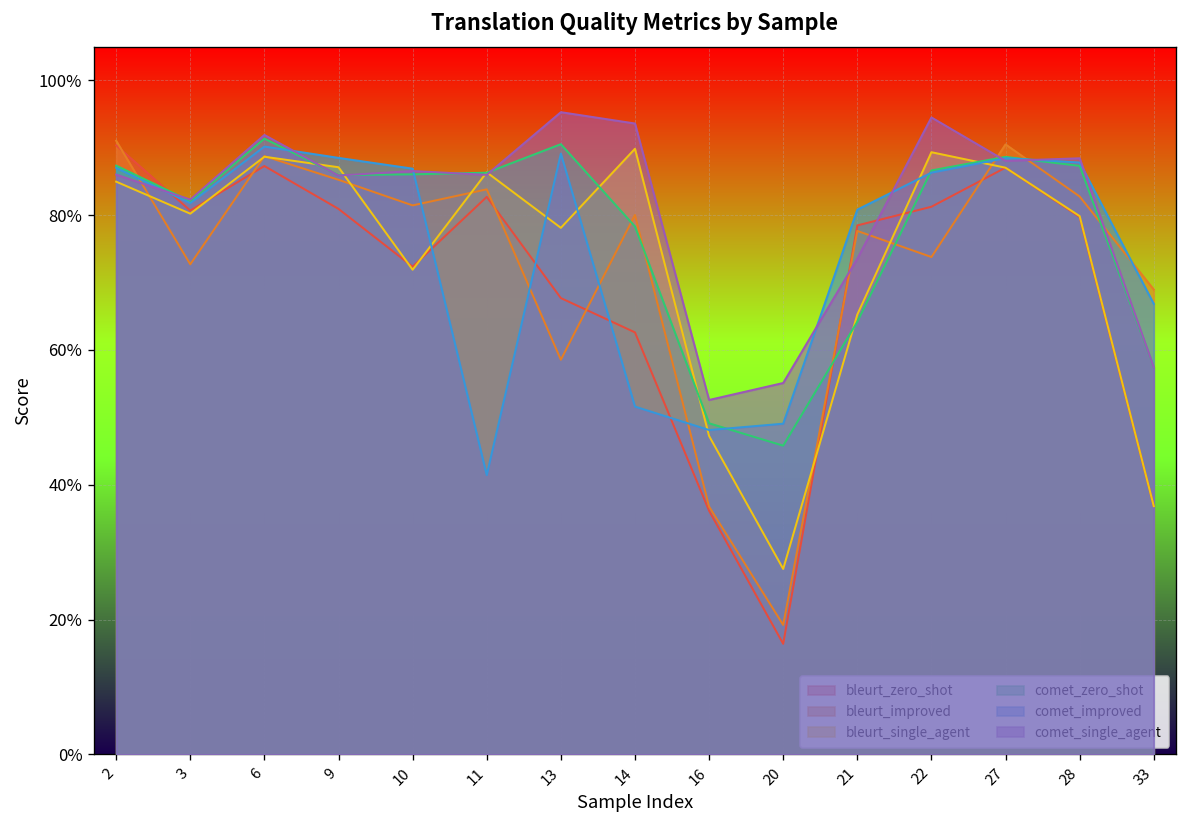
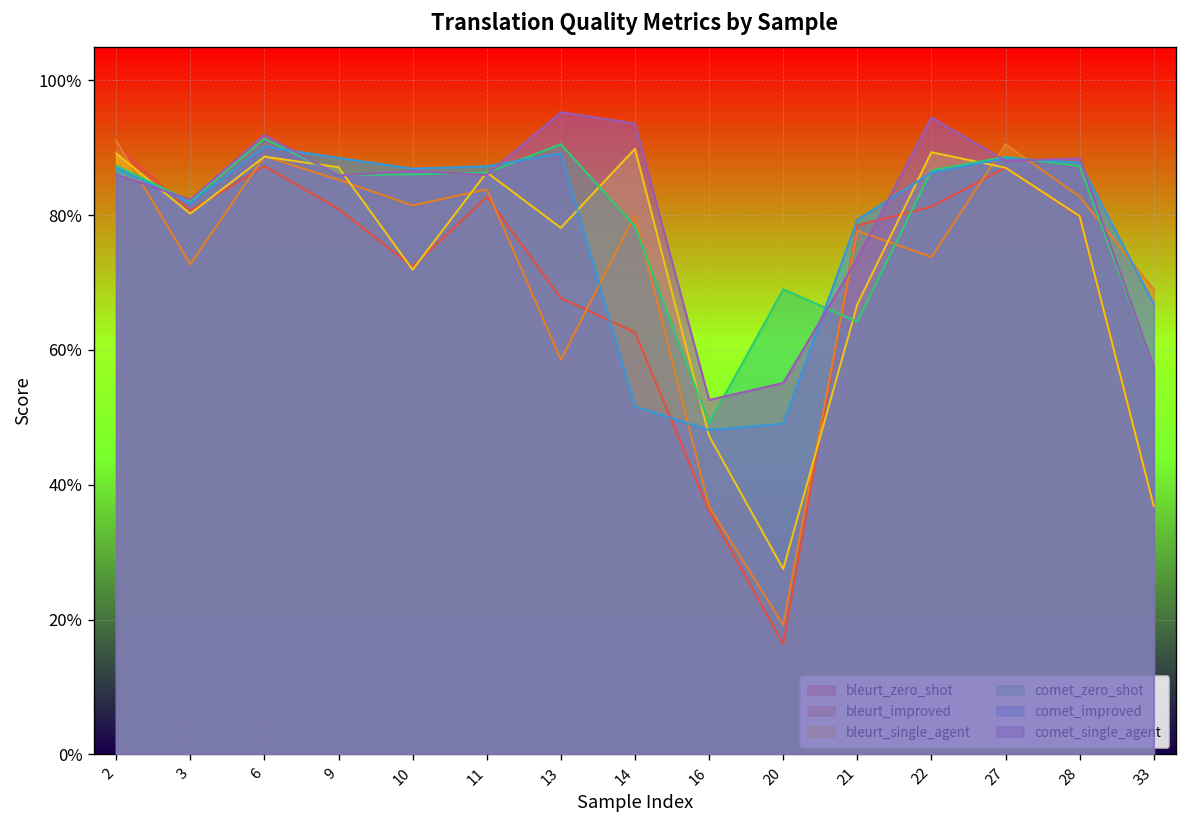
bleurt_single_agent, 2: 85% -> 89%
comet_improved, 11: 41% -> 87%
comet_zero_shot, 20: 46% -> 69%
bleurt_single_agent, 21: 65% -> 67%
comet_improved, 21: 81% -> 79%
